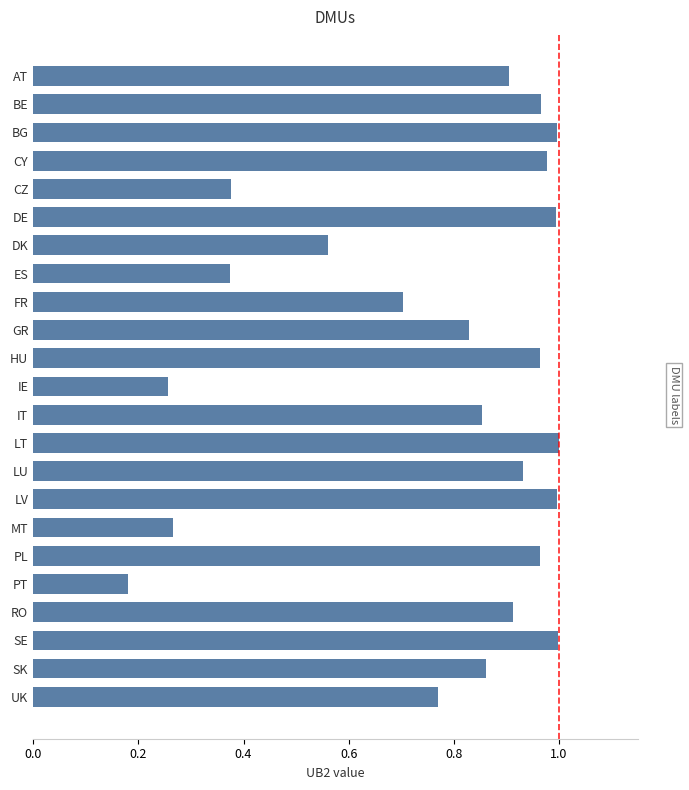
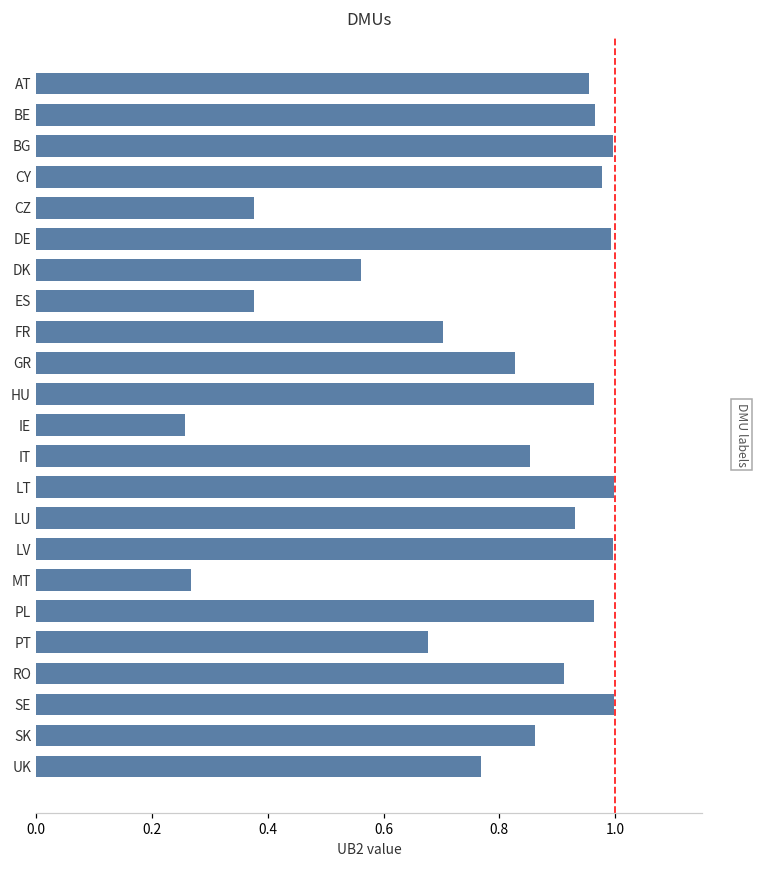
AT: 0.91 -> 0.96
PT: 0.18 -> 0.68
